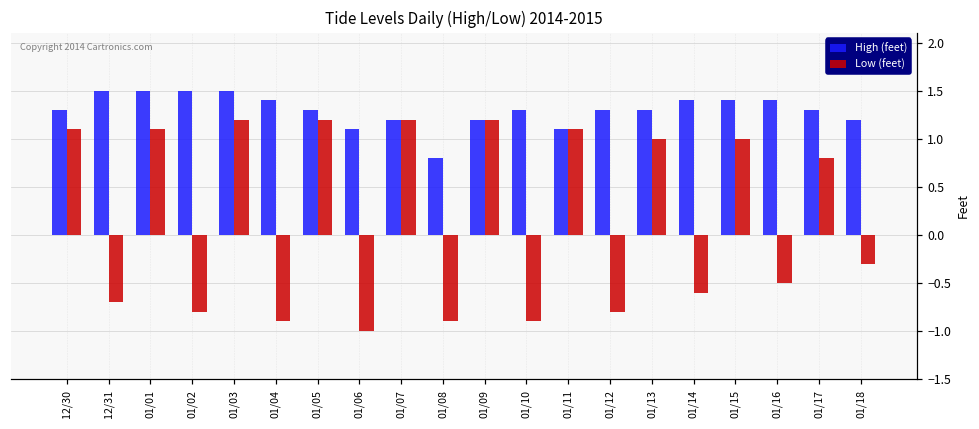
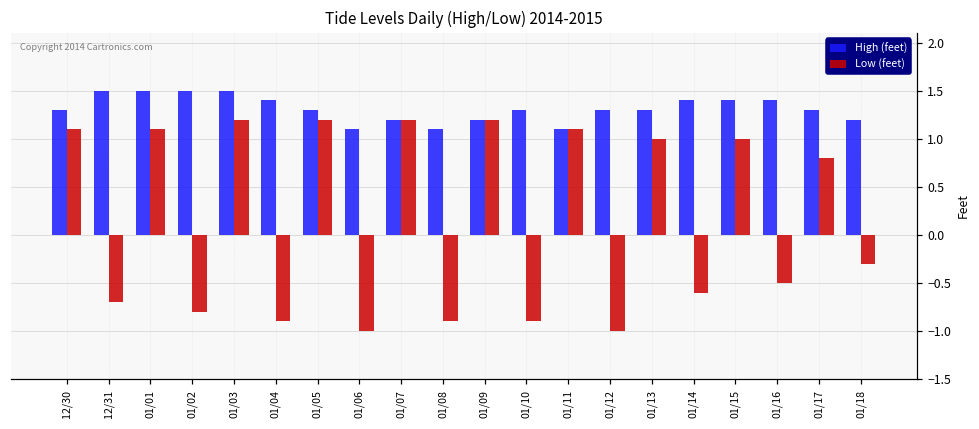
High (feet), 01/08: 0.8 -> 1.1
Low (feet), 01/12: -0.8 -> -1.0
